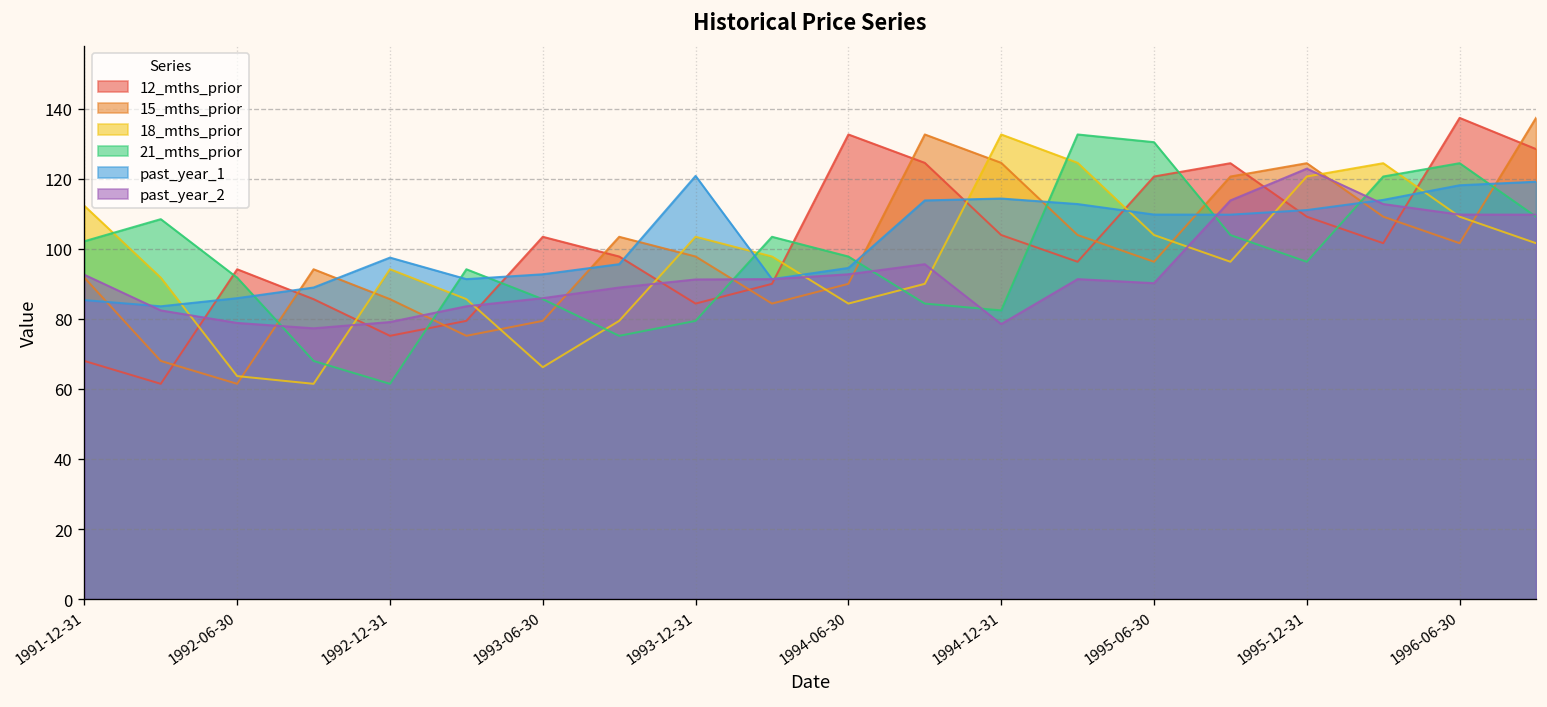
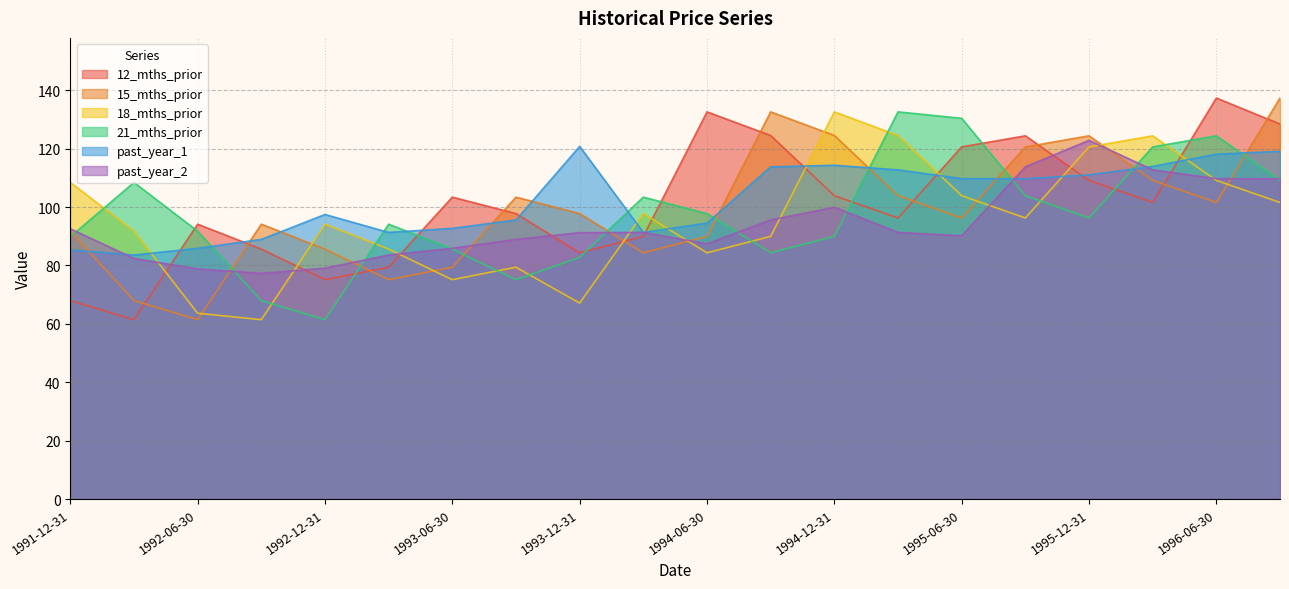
18_mths_prior, 1991-12-31: 112 -> 108
21_mths_prior, 1991-12-31: 102 -> 90
18_mths_prior, 1993-06-30: 66 -> 75
18_mths_prior, 1993-12-31: 103 -> 67
21_mths_prior, 1993-12-31: 79 -> 83
past_year_2, 1994-06-30: 93 -> 87
21_mths_prior, 1994-12-31: 82 -> 90
past_year_2, 1994-12-31: 78 -> 100
